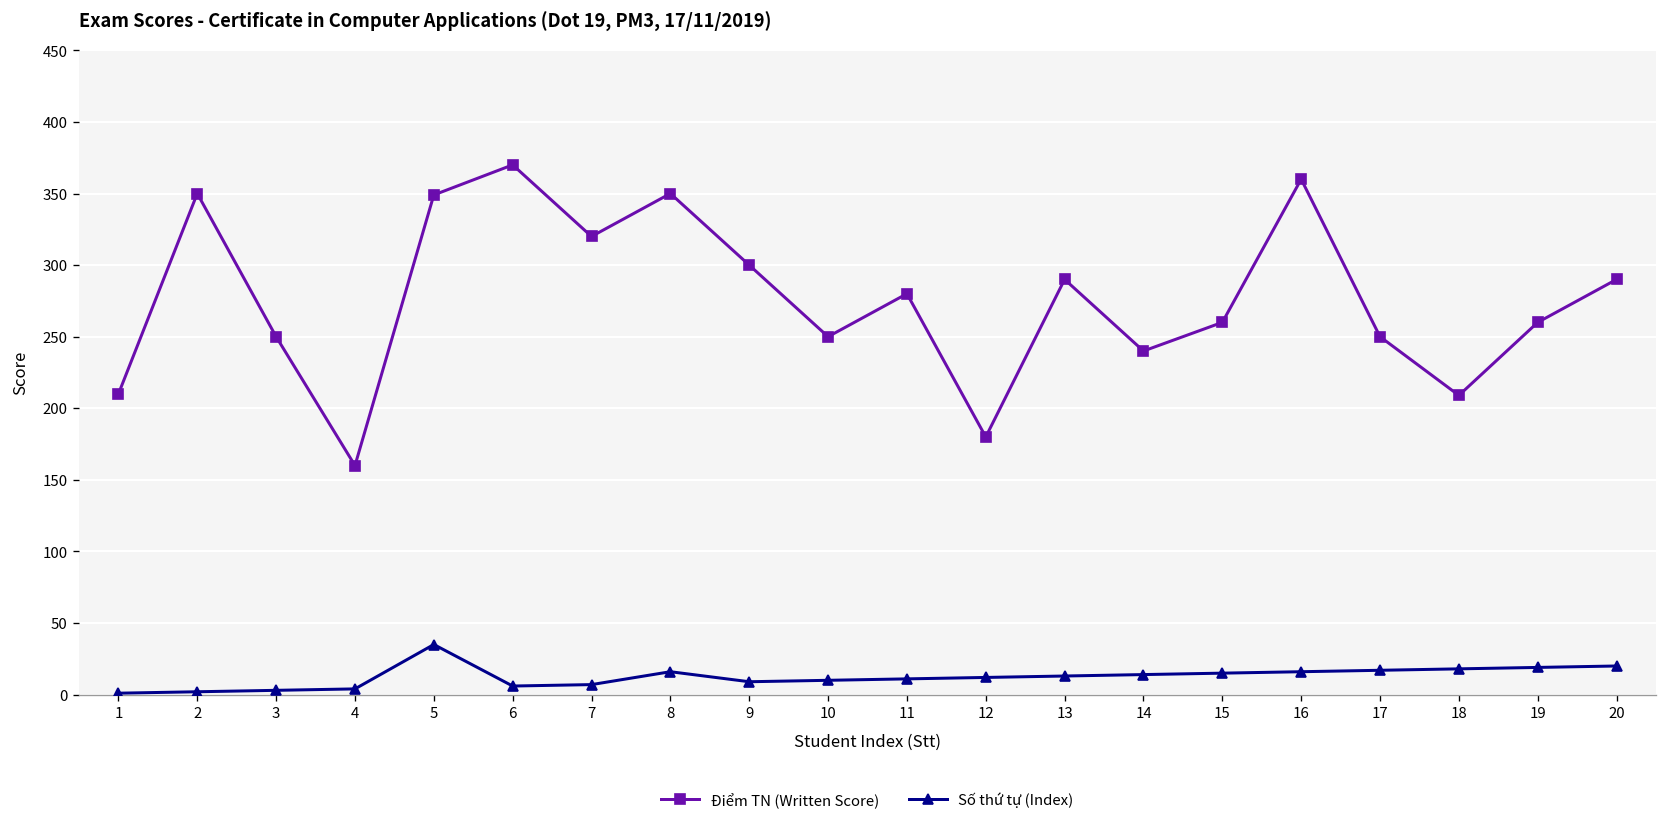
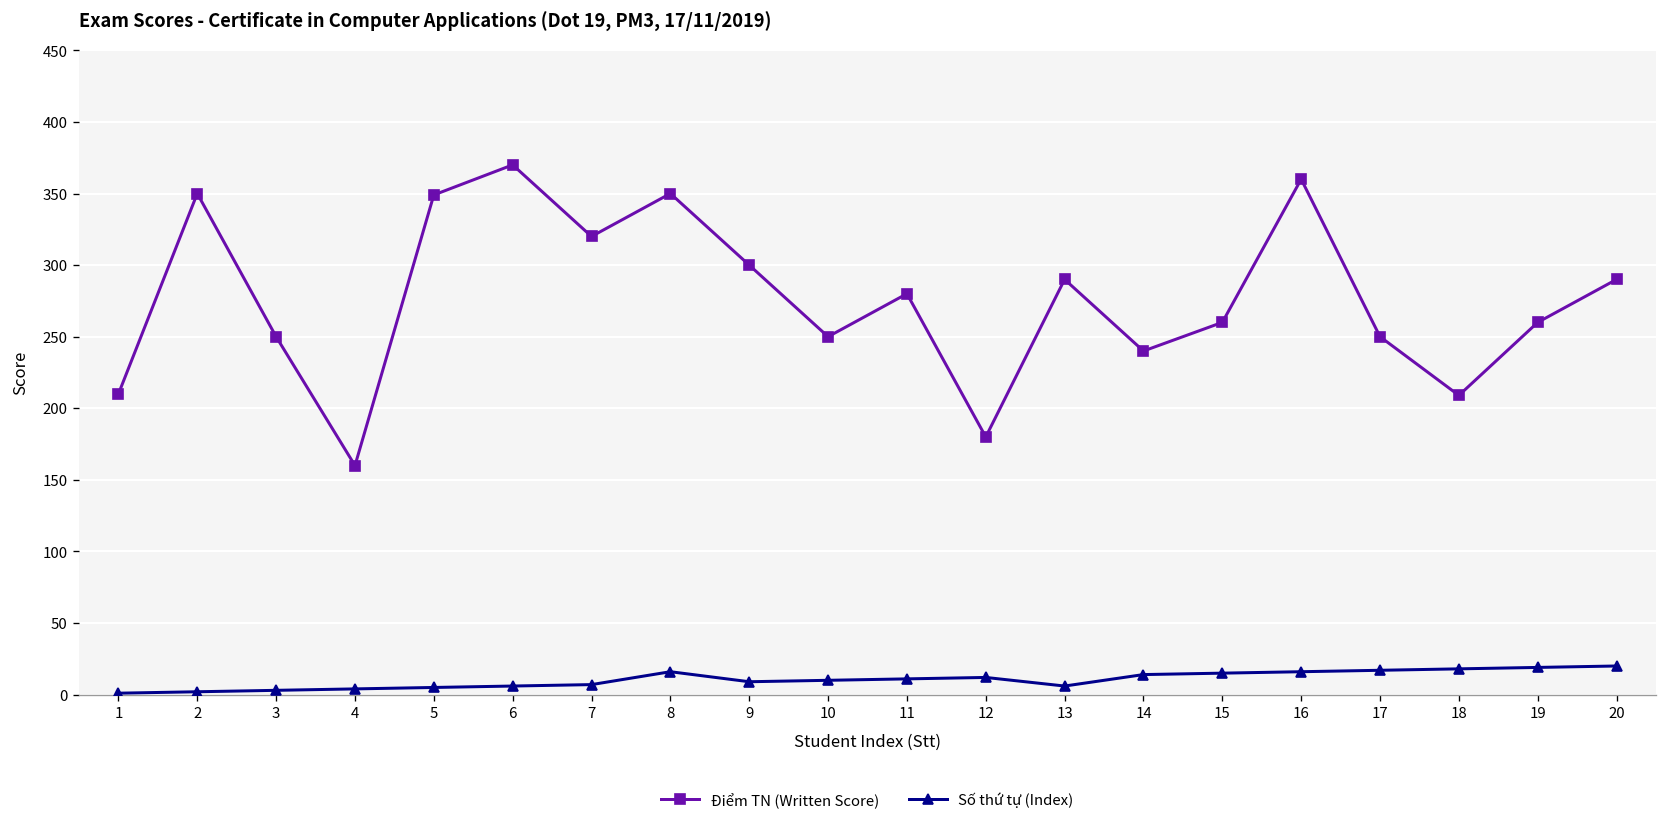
Số thứ tự (Index), 5: 35 -> 5
Số thứ tự (Index), 13: 13 -> 6
